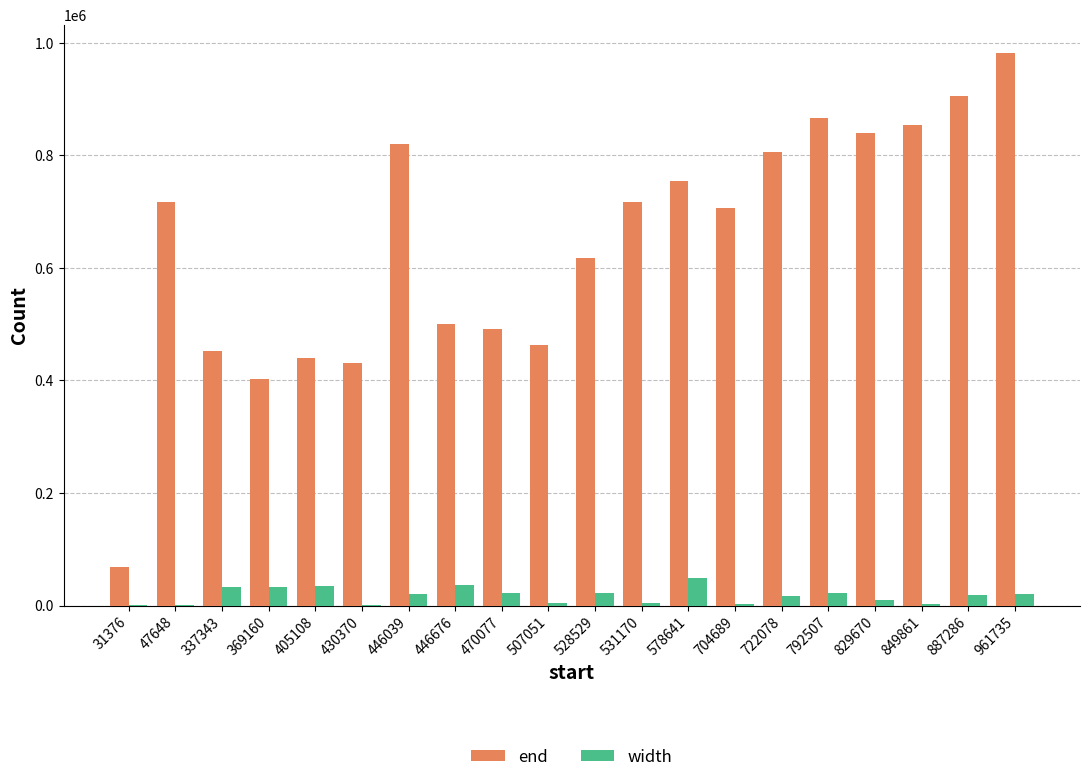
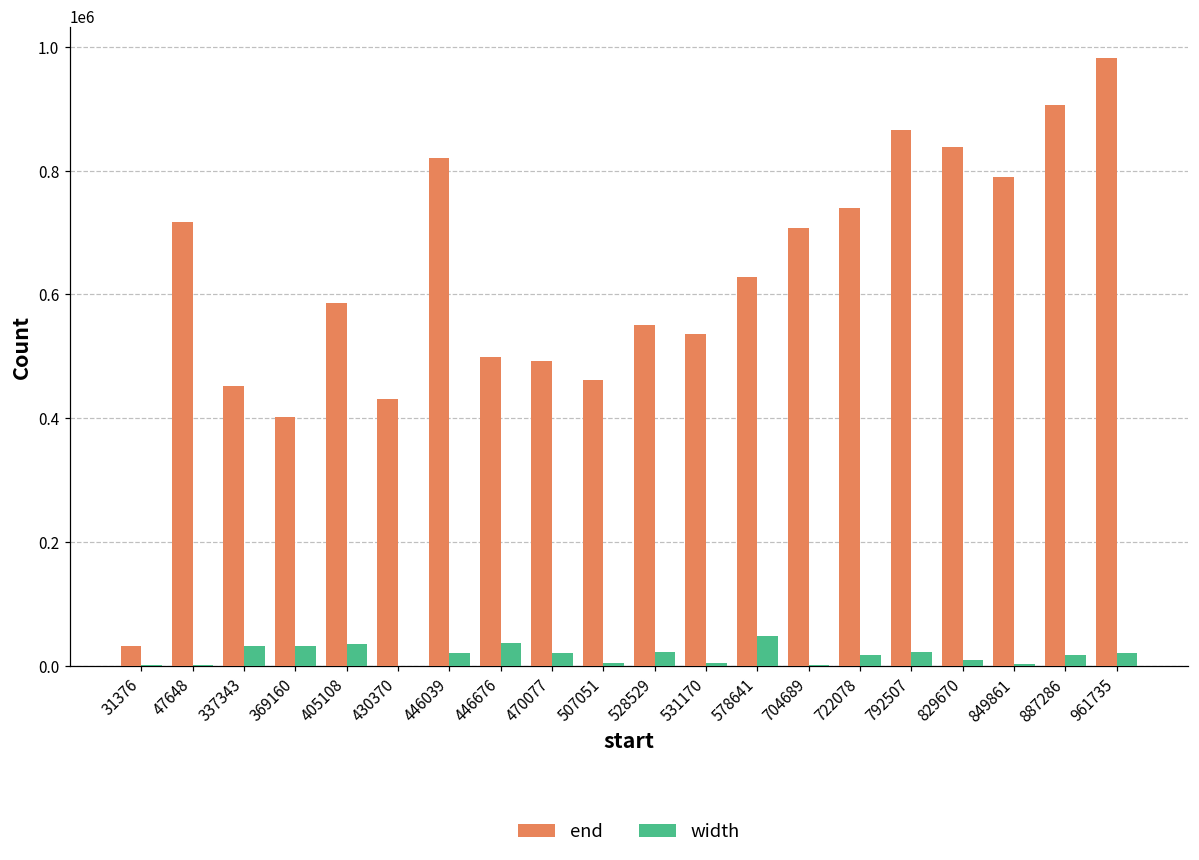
end, 31376: 70000 -> 30000
end, 405108: 440000 -> 590000
end, 528529: 620000 -> 550000
end, 531170: 720000 -> 540000
end, 578641: 750000 -> 630000
end, 722078: 810000 -> 740000
end, 849861: 850000 -> 790000
